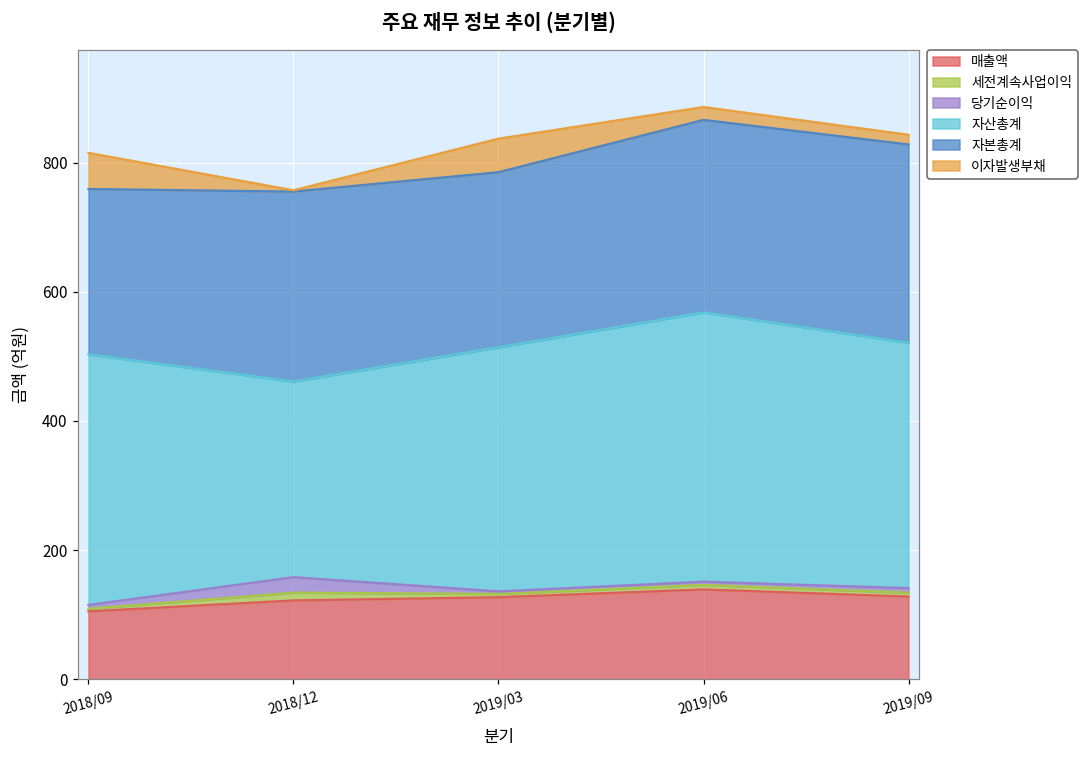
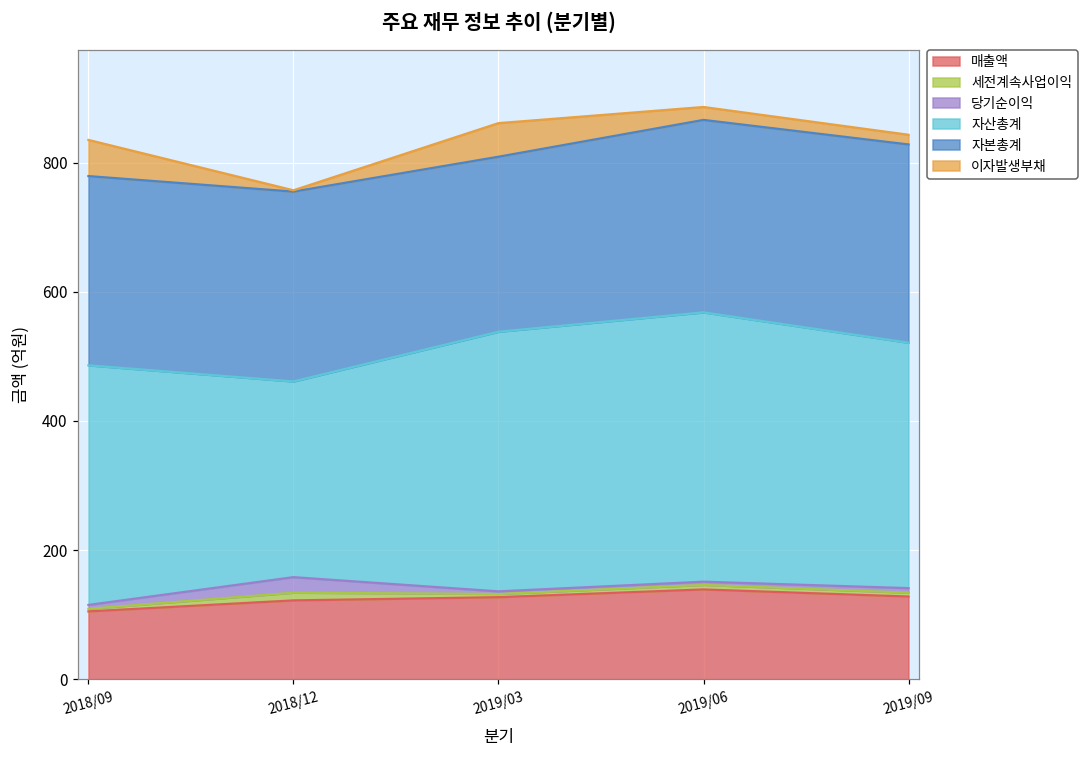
자산총계, 2018/09: 390 -> 370
자본총계, 2018/09: 260 -> 290
자산총계, 2019/03: 380 -> 400
